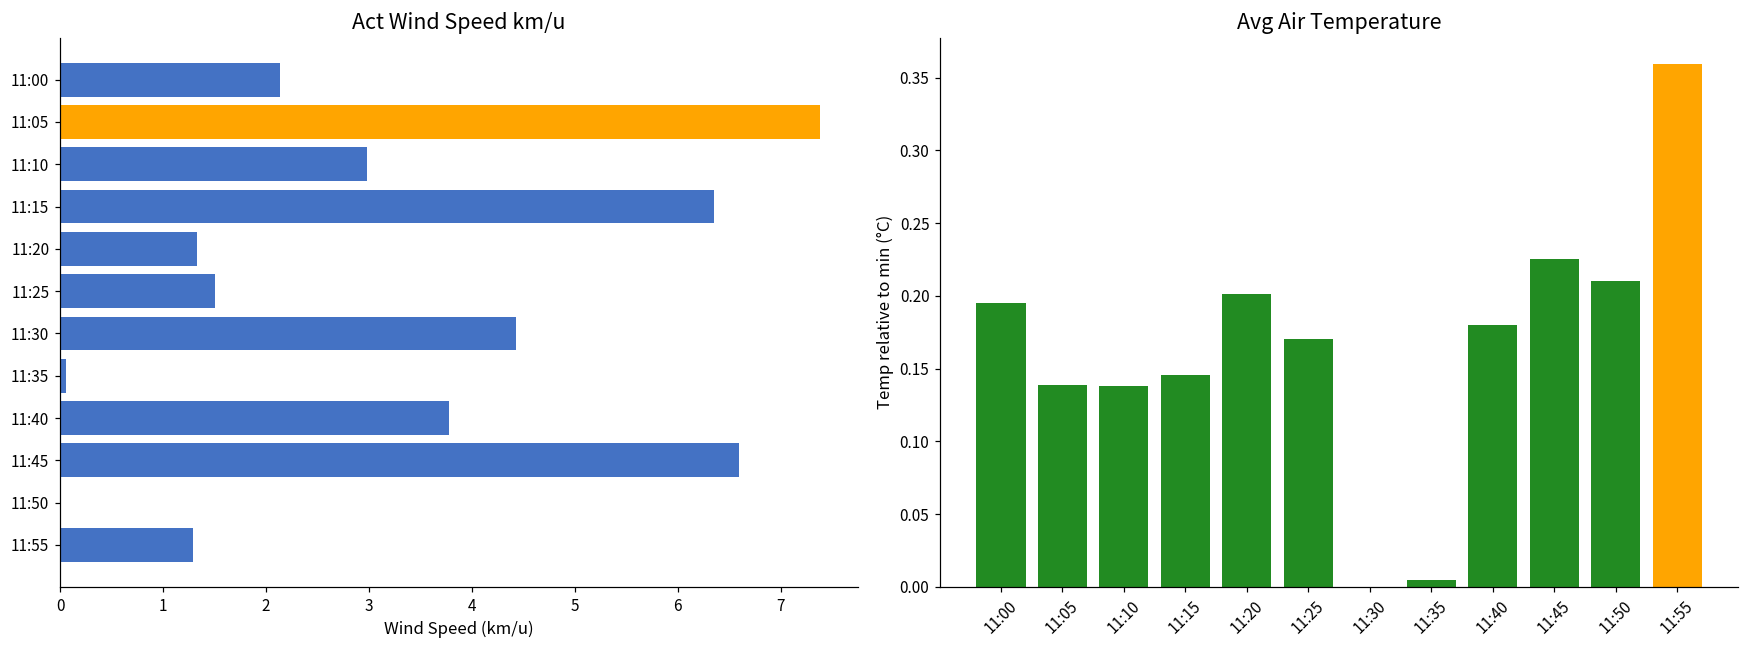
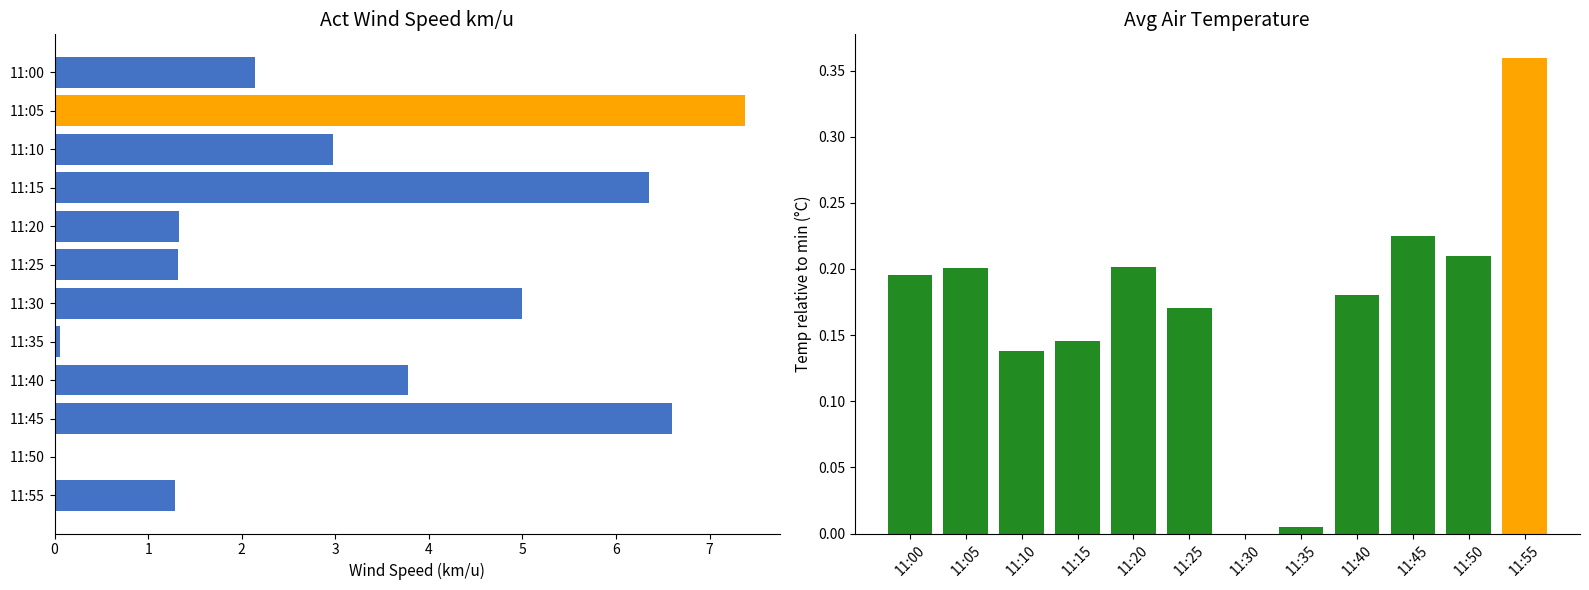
Act Wind Speed km/u, 11:25: 1.5 -> 1.3
Act Wind Speed km/u, 11:30: 4.4 -> 5.0
Avg Air Temperature, 11:05: 0.139 -> 0.201
